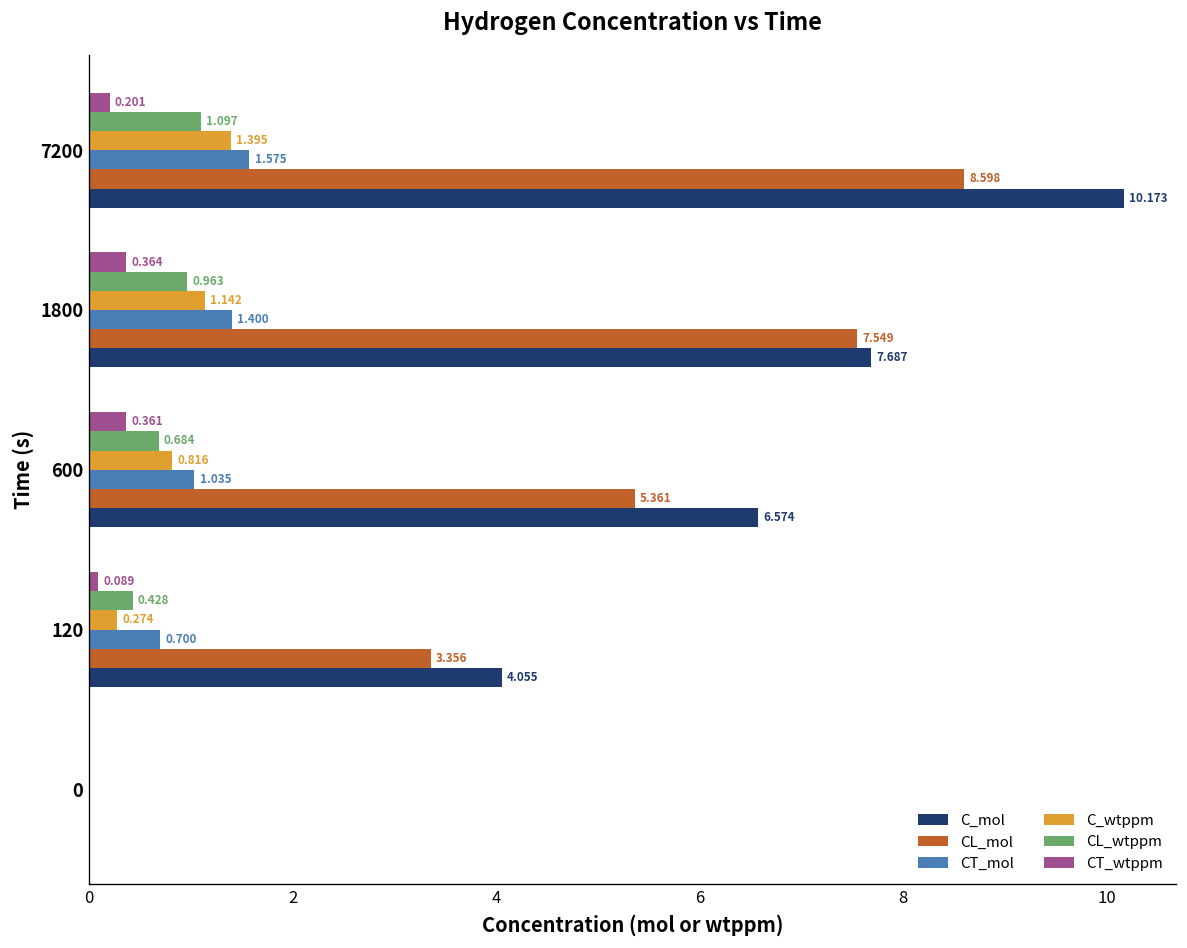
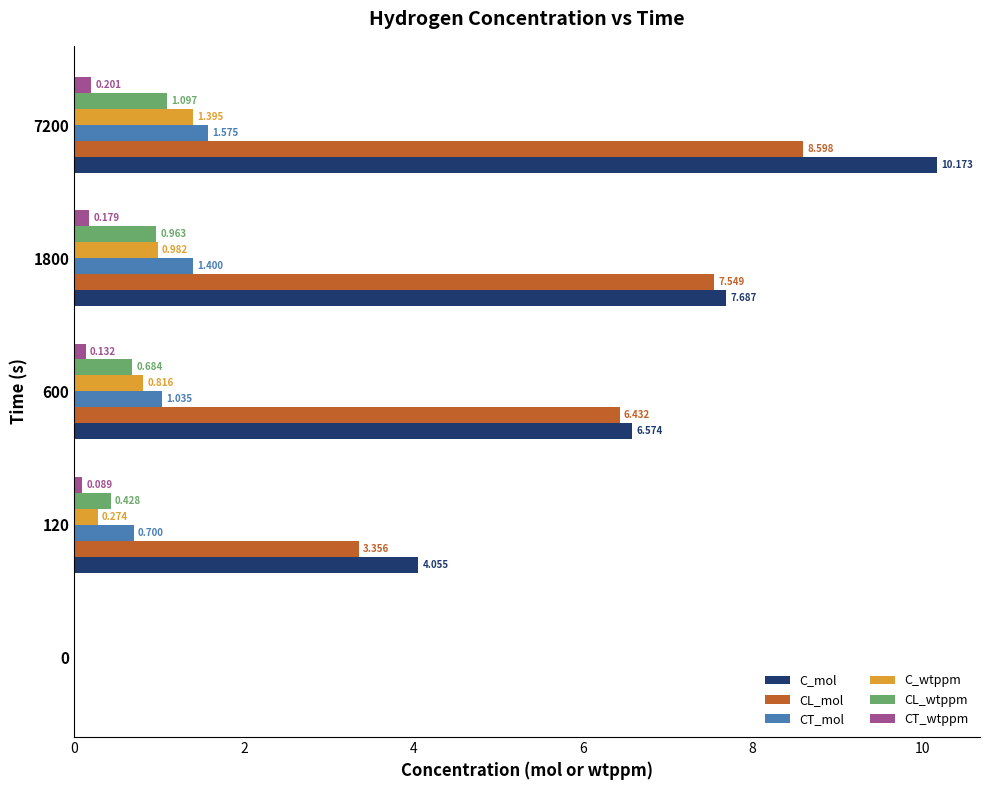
CT_wtppm, 1800: 0.364 -> 0.179
C_wtppm, 1800: 1.142 -> 0.982
CT_wtppm, 600: 0.361 -> 0.132
CL_mol, 600: 5.361 -> 6.432
